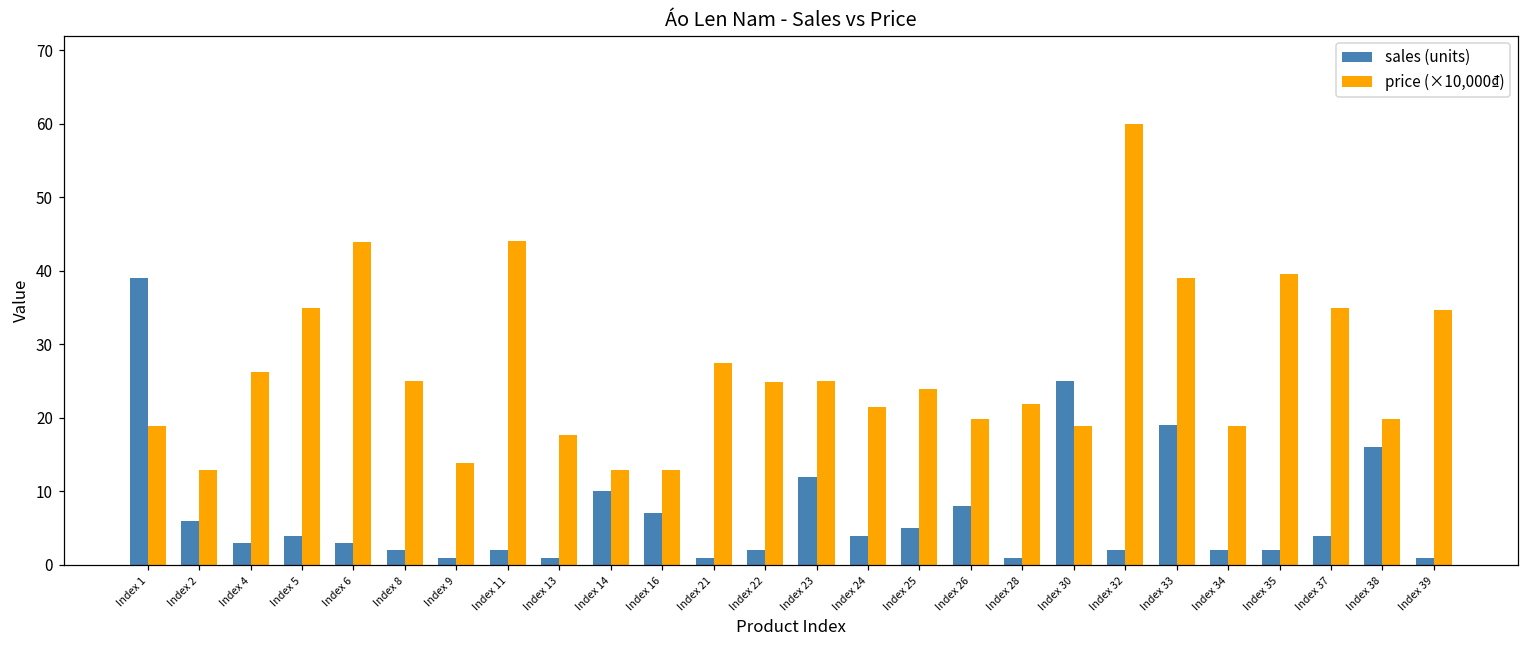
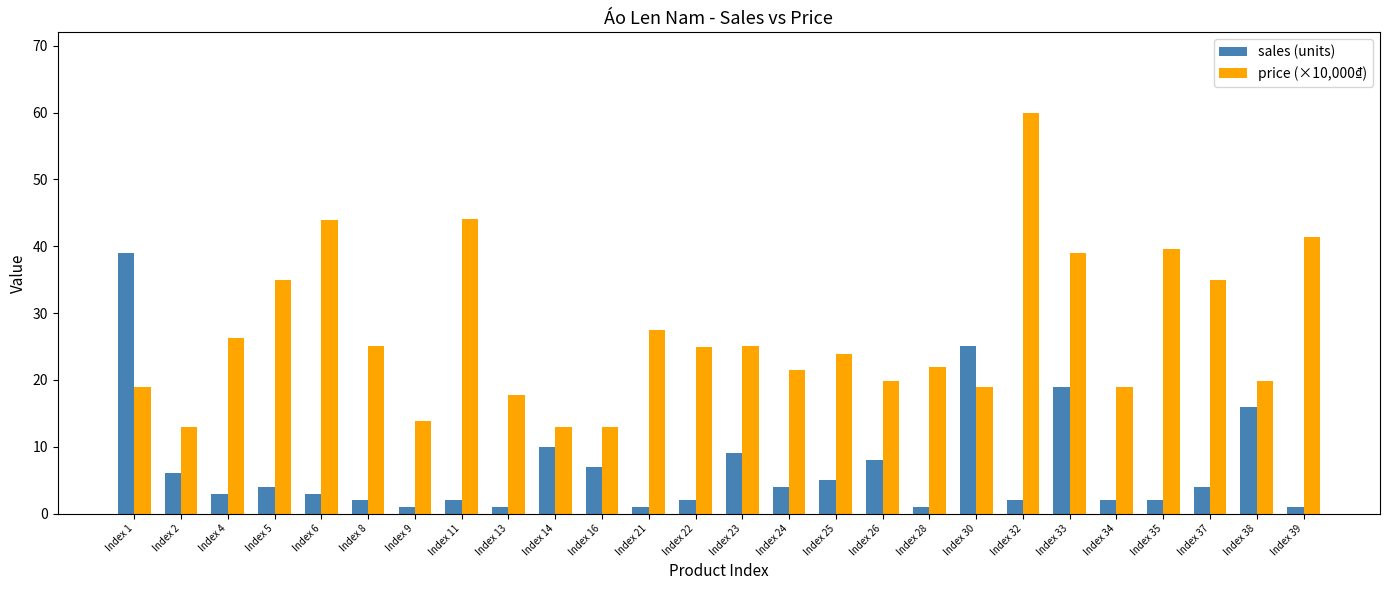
sales (units), Index 23: 12 -> 9
price (×10,000₫), Index 39: 35 -> 41
